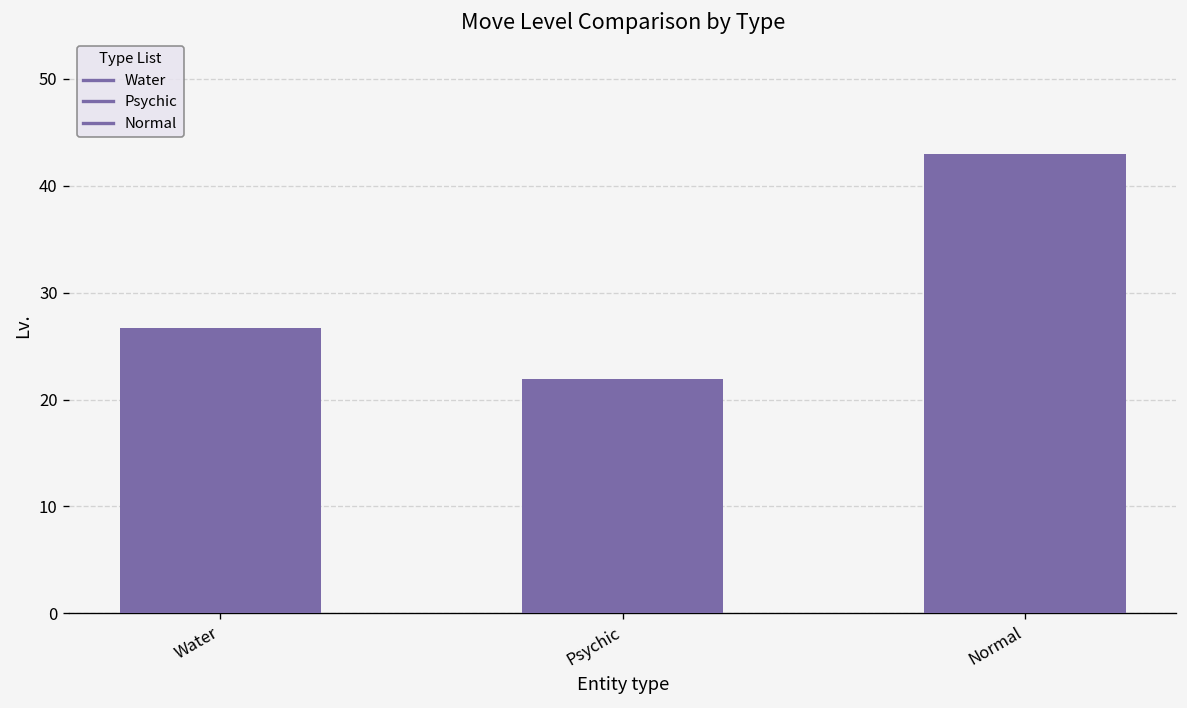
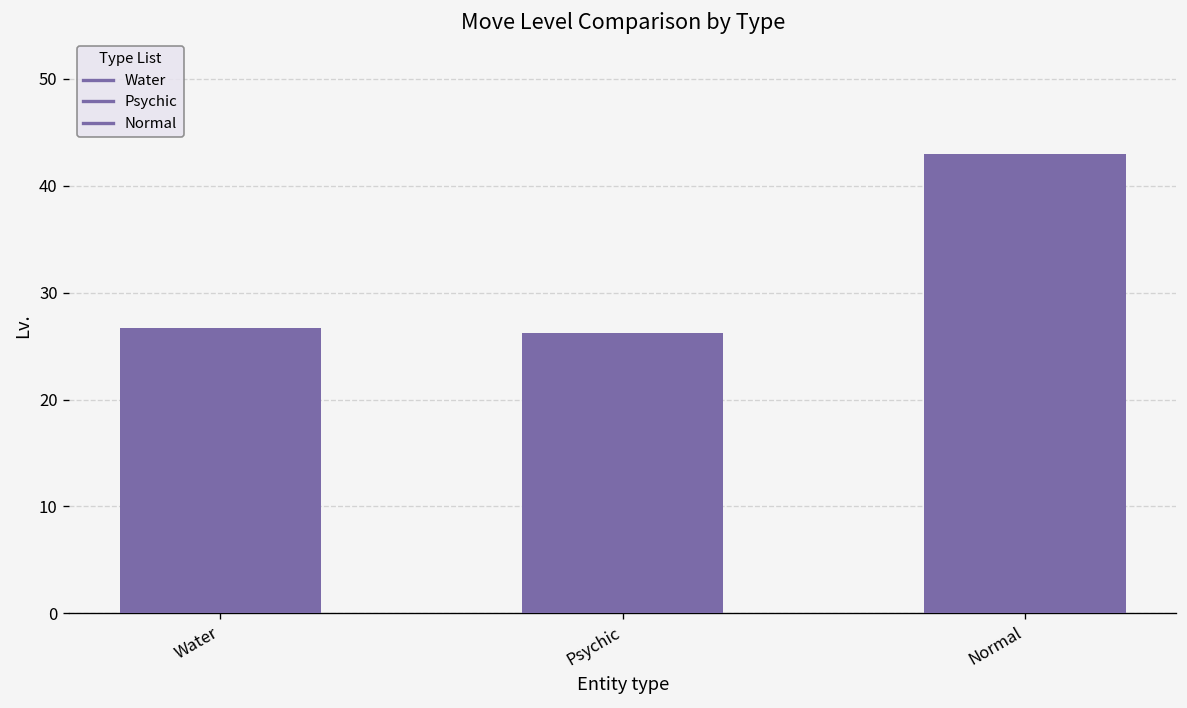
Psychic: 22 -> 26
